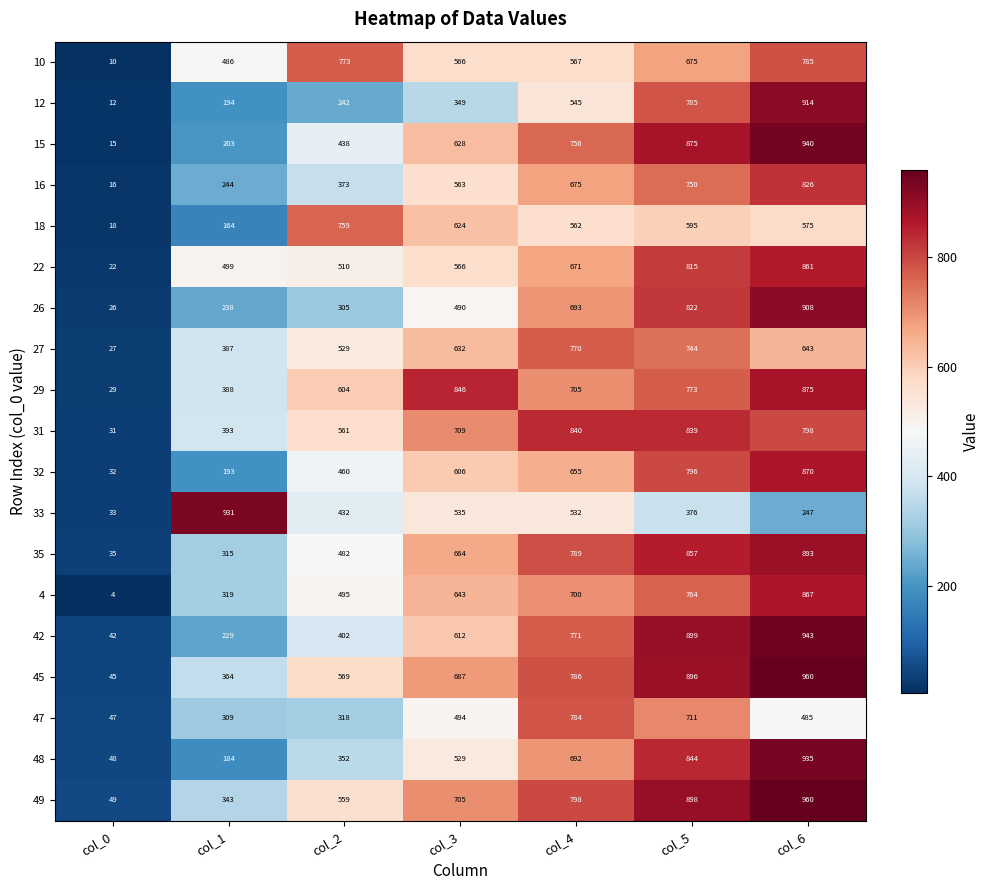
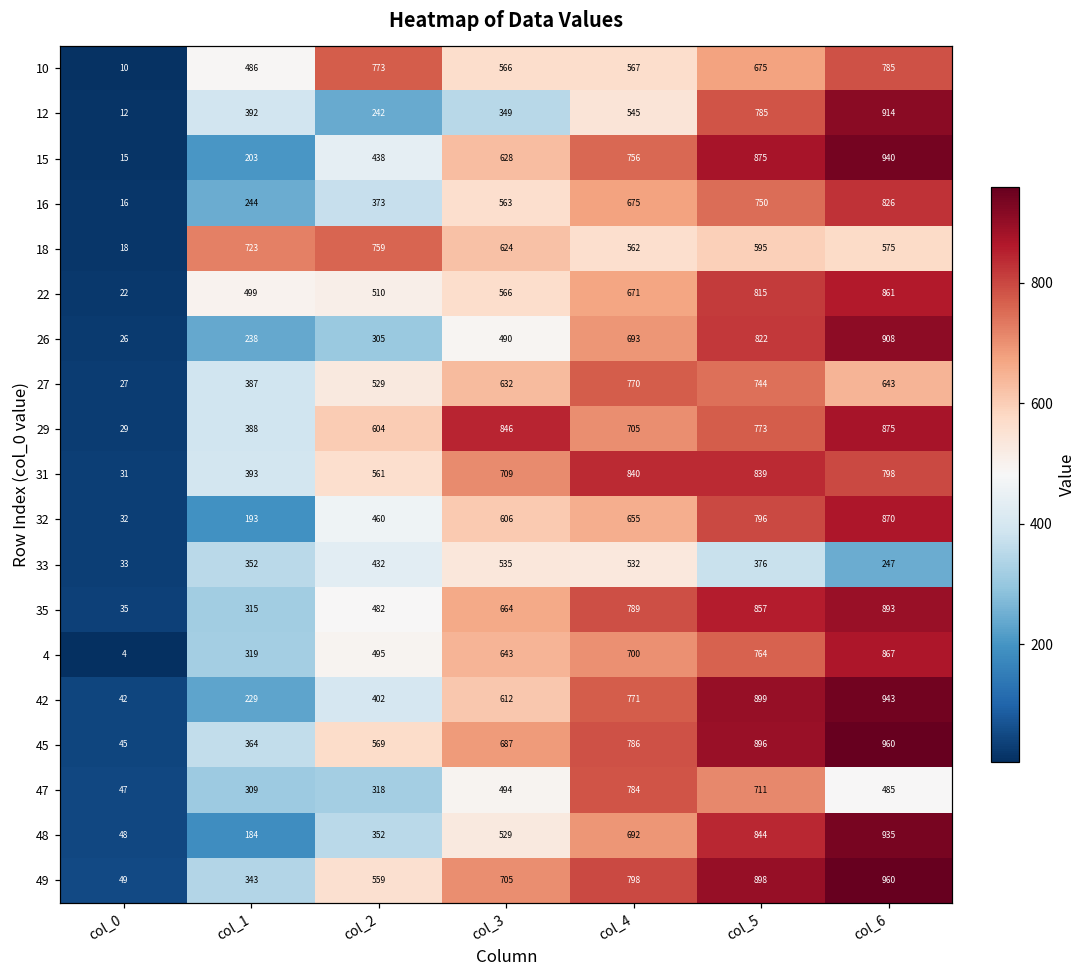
12, col_1: 194 -> 392
18, col_1: 164 -> 723
33, col_1: 931 -> 352
